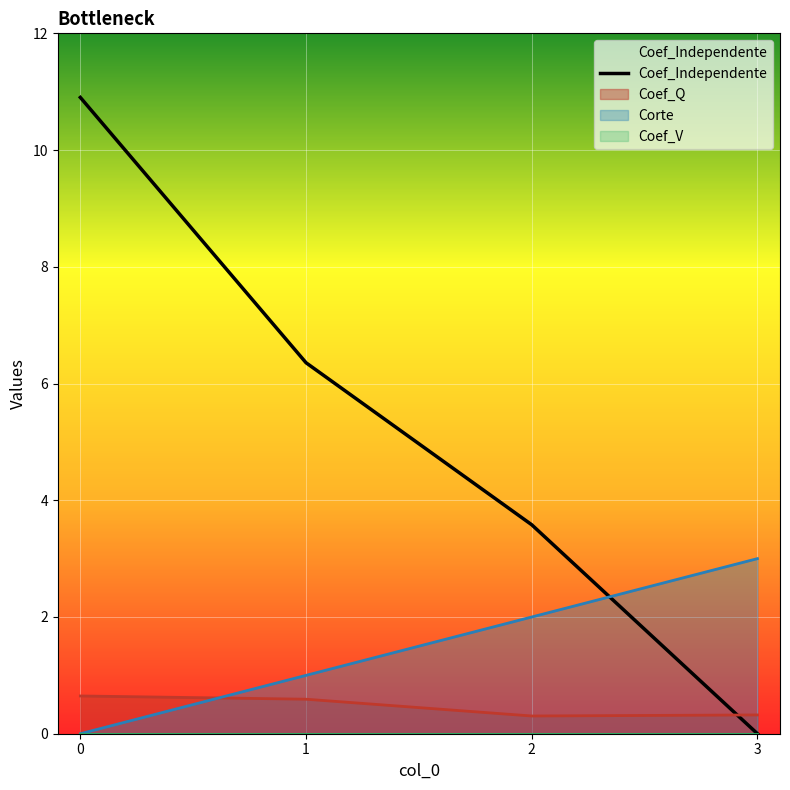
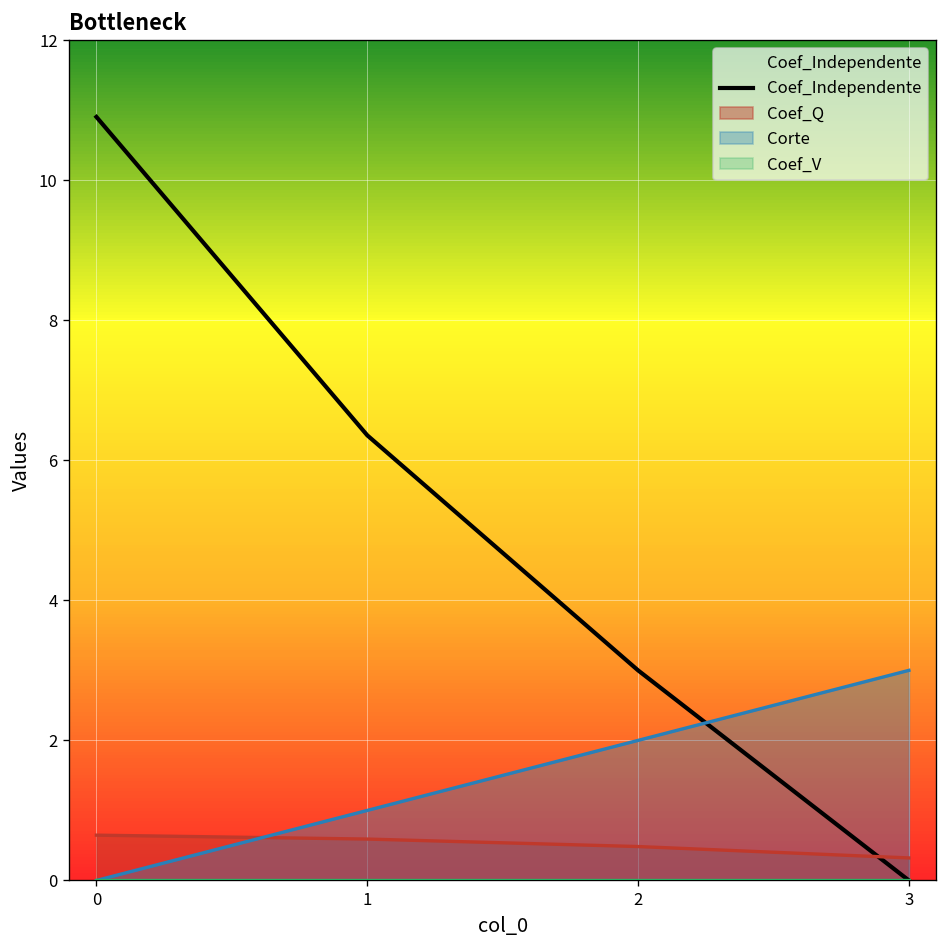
Coef_Independente, 2: 3.6 -> 3.0
Coef_Q, 2: 0.3 -> 0.5
